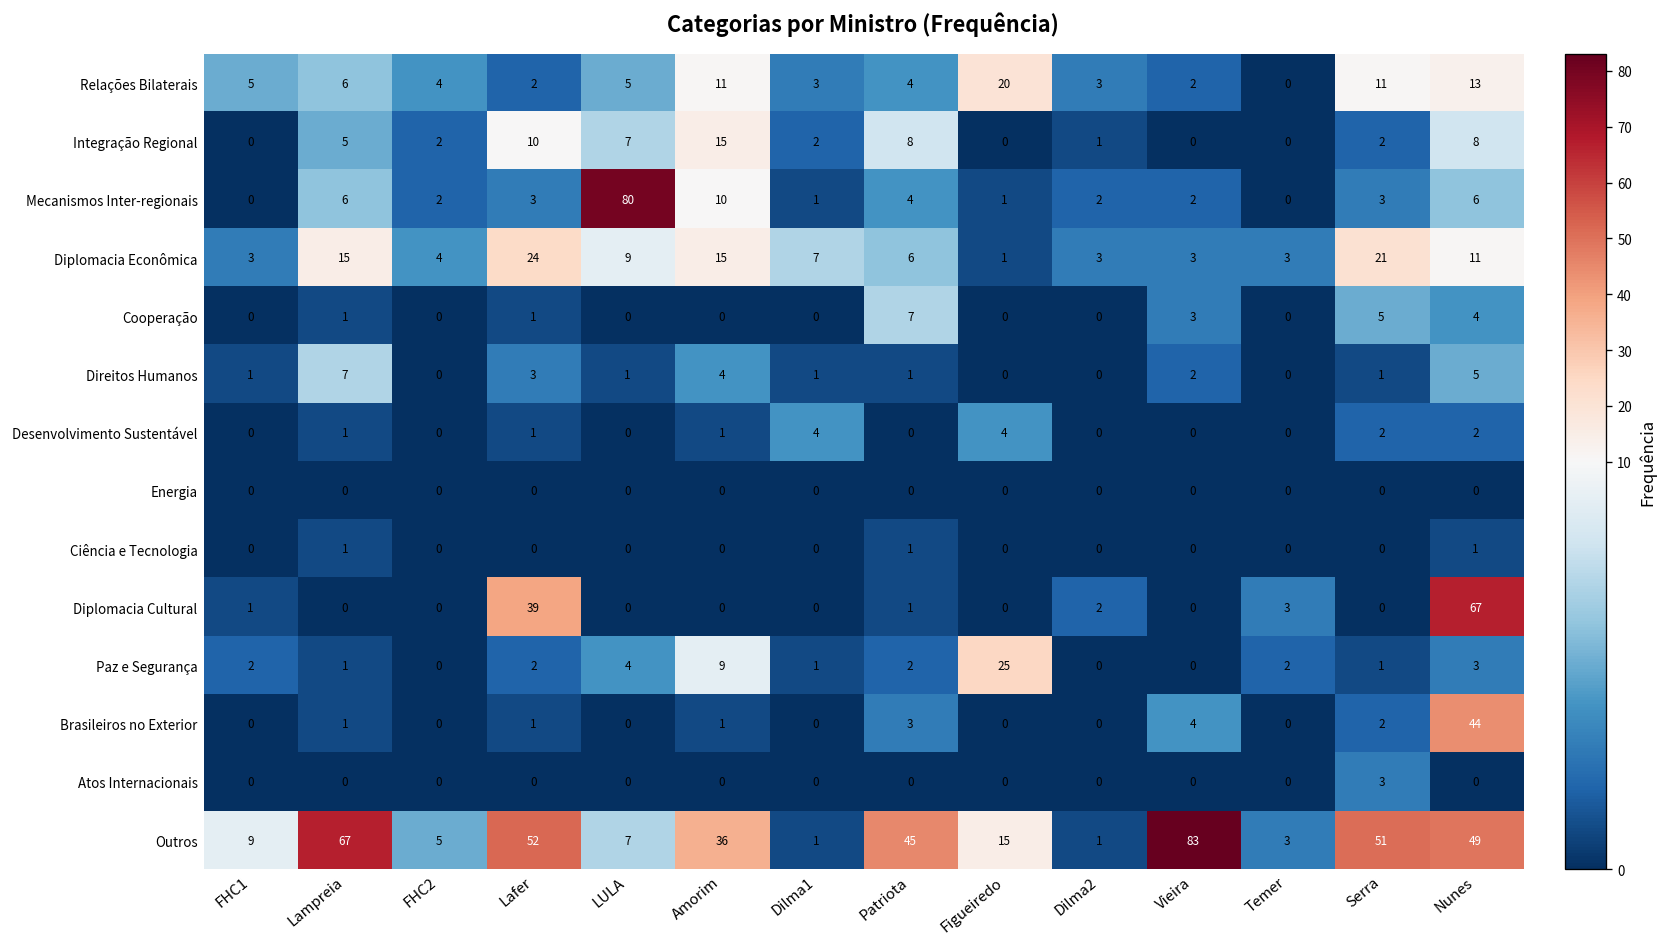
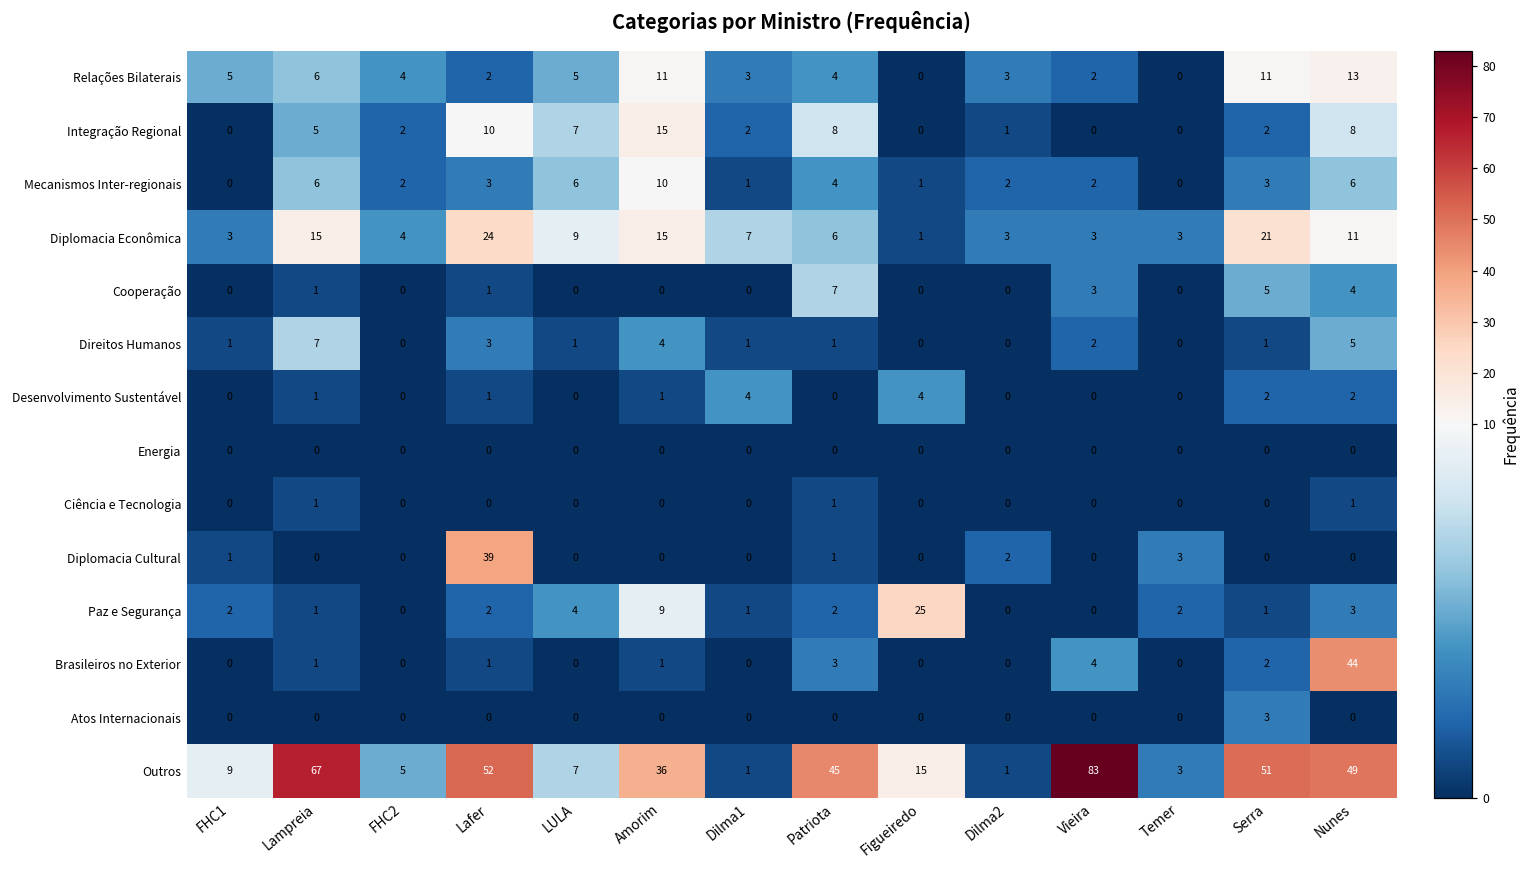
Relações Bilaterais, Figueiredo: 20 -> 0
Mecanismos Inter-regionais, LULA: 80 -> 6
Diplomacia Cultural, Nunes: 67 -> 0
